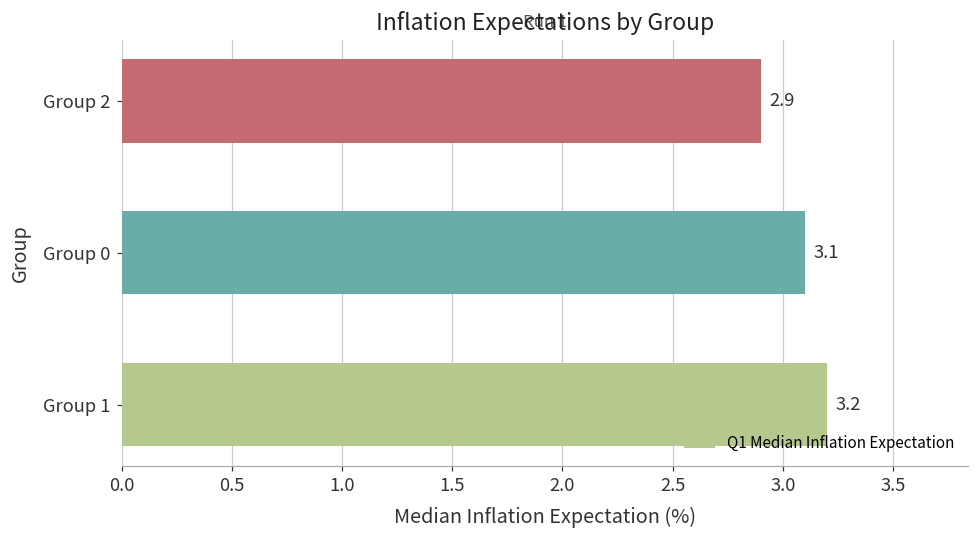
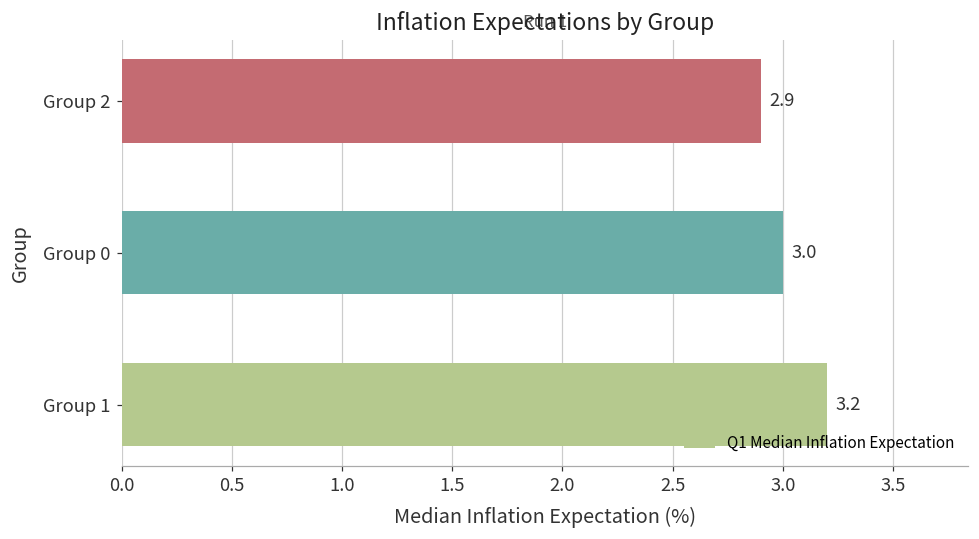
Group 0: 3.1 -> 3.0
